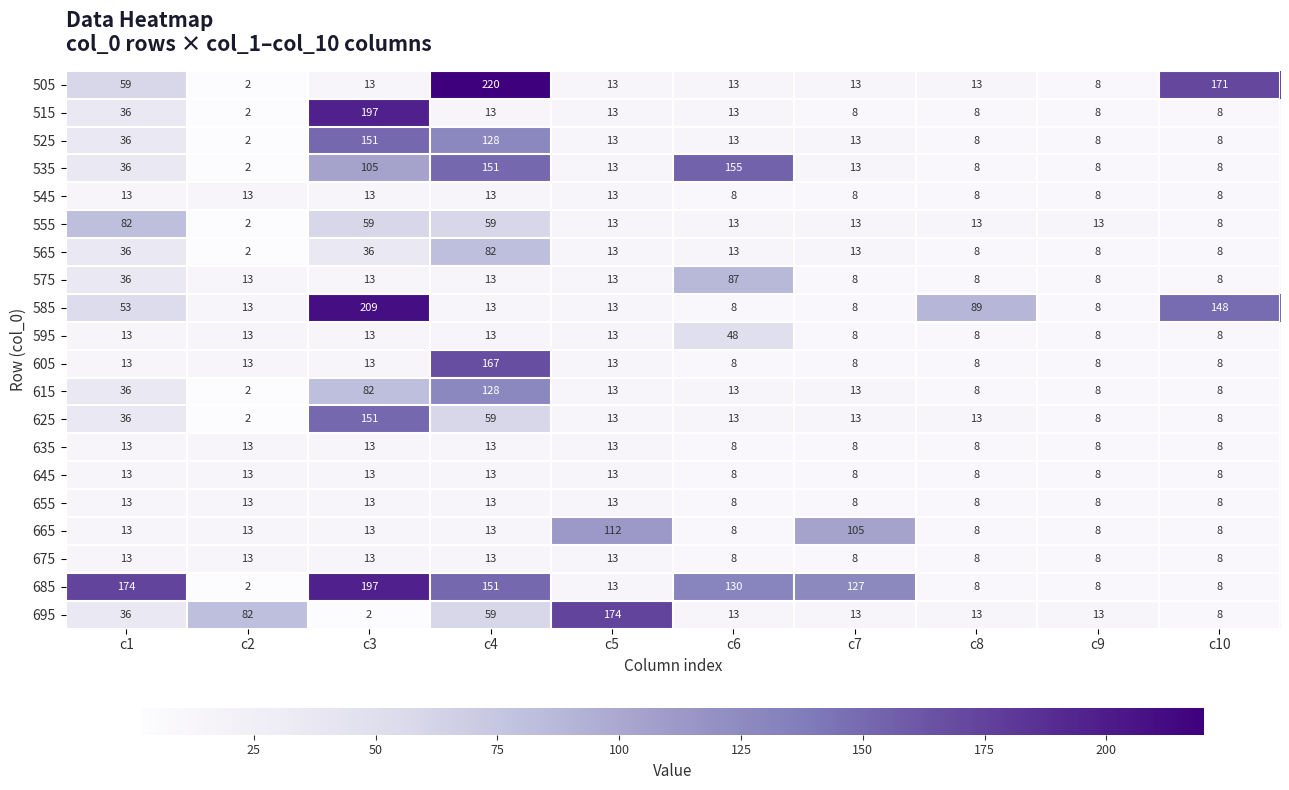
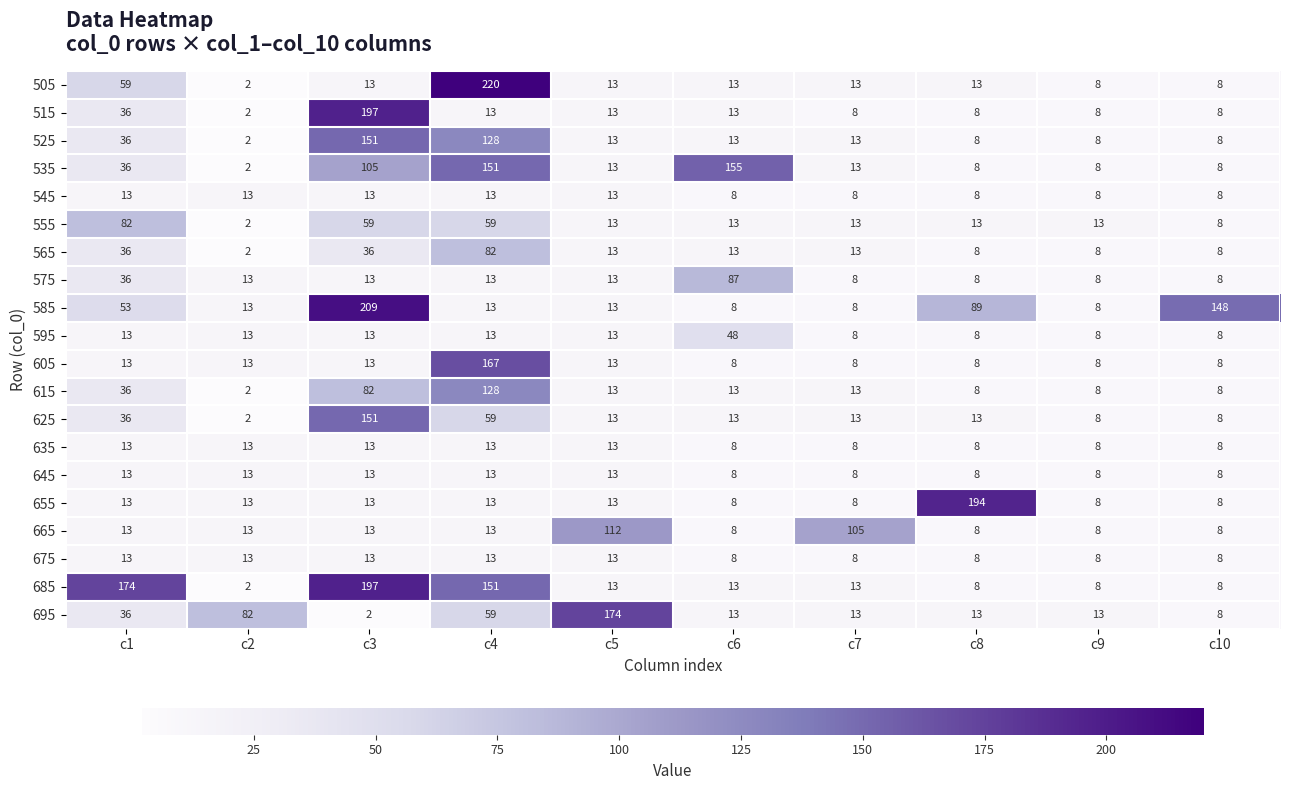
505, c10: 171 -> 8
655, c8: 8 -> 194
685, c6: 130 -> 13
685, c7: 127 -> 13
